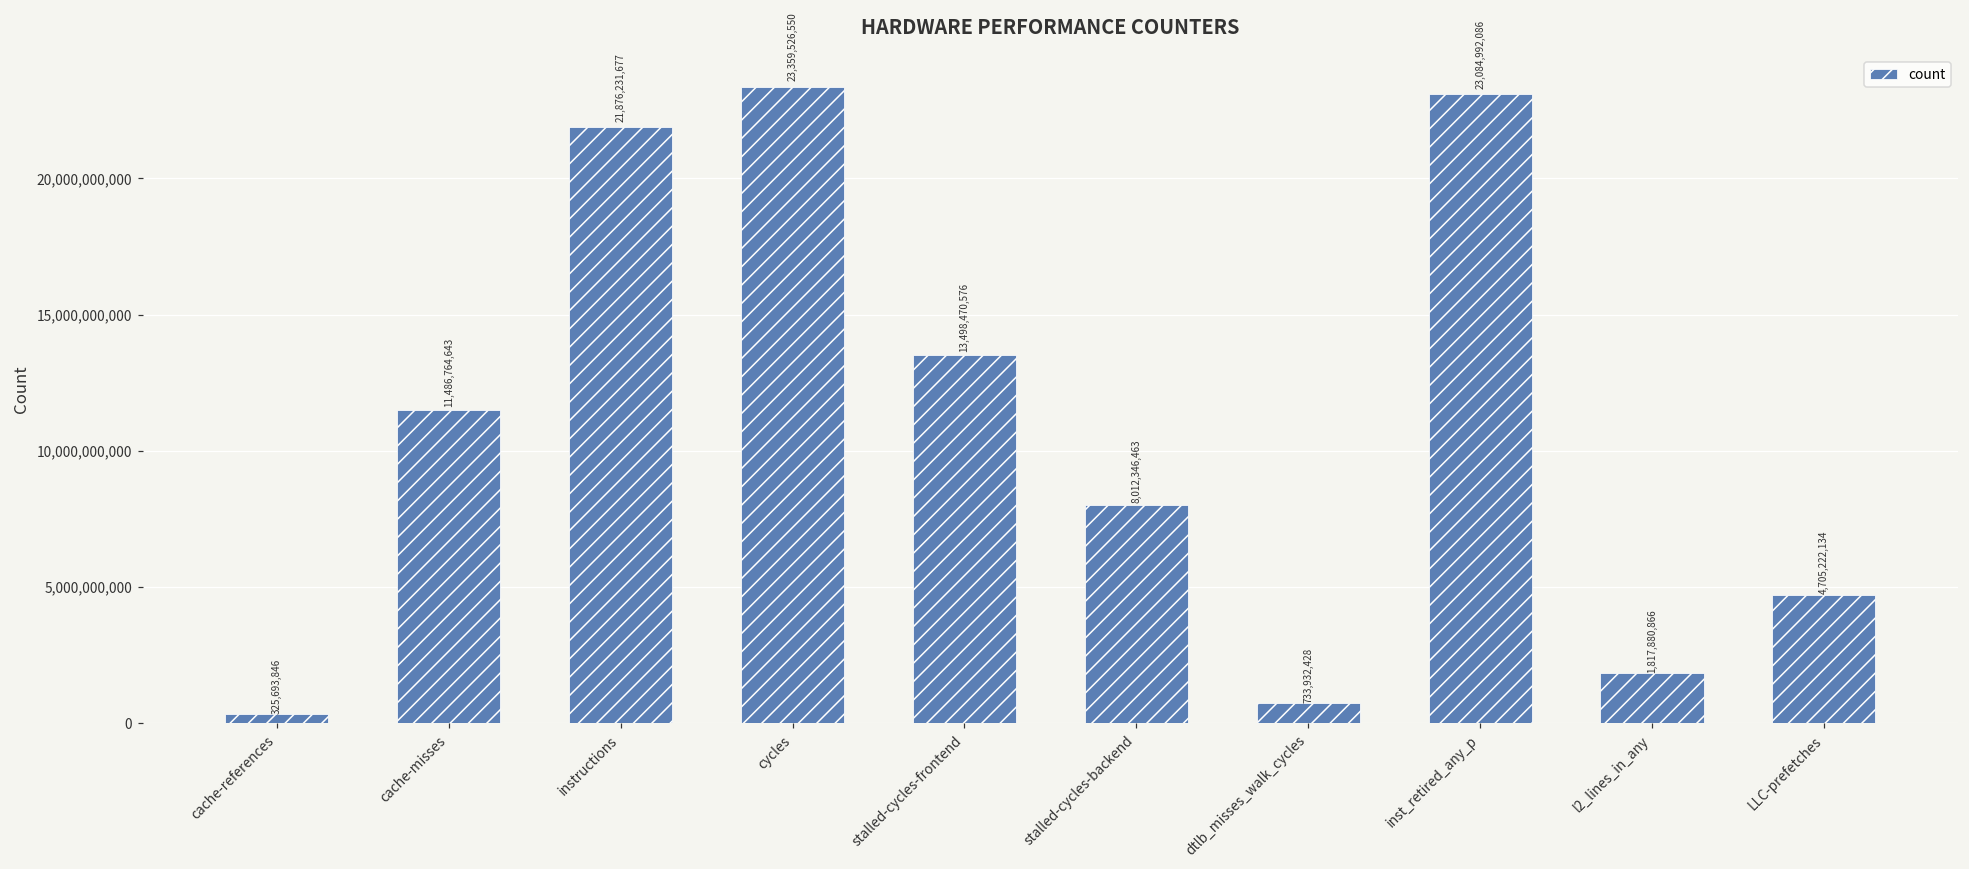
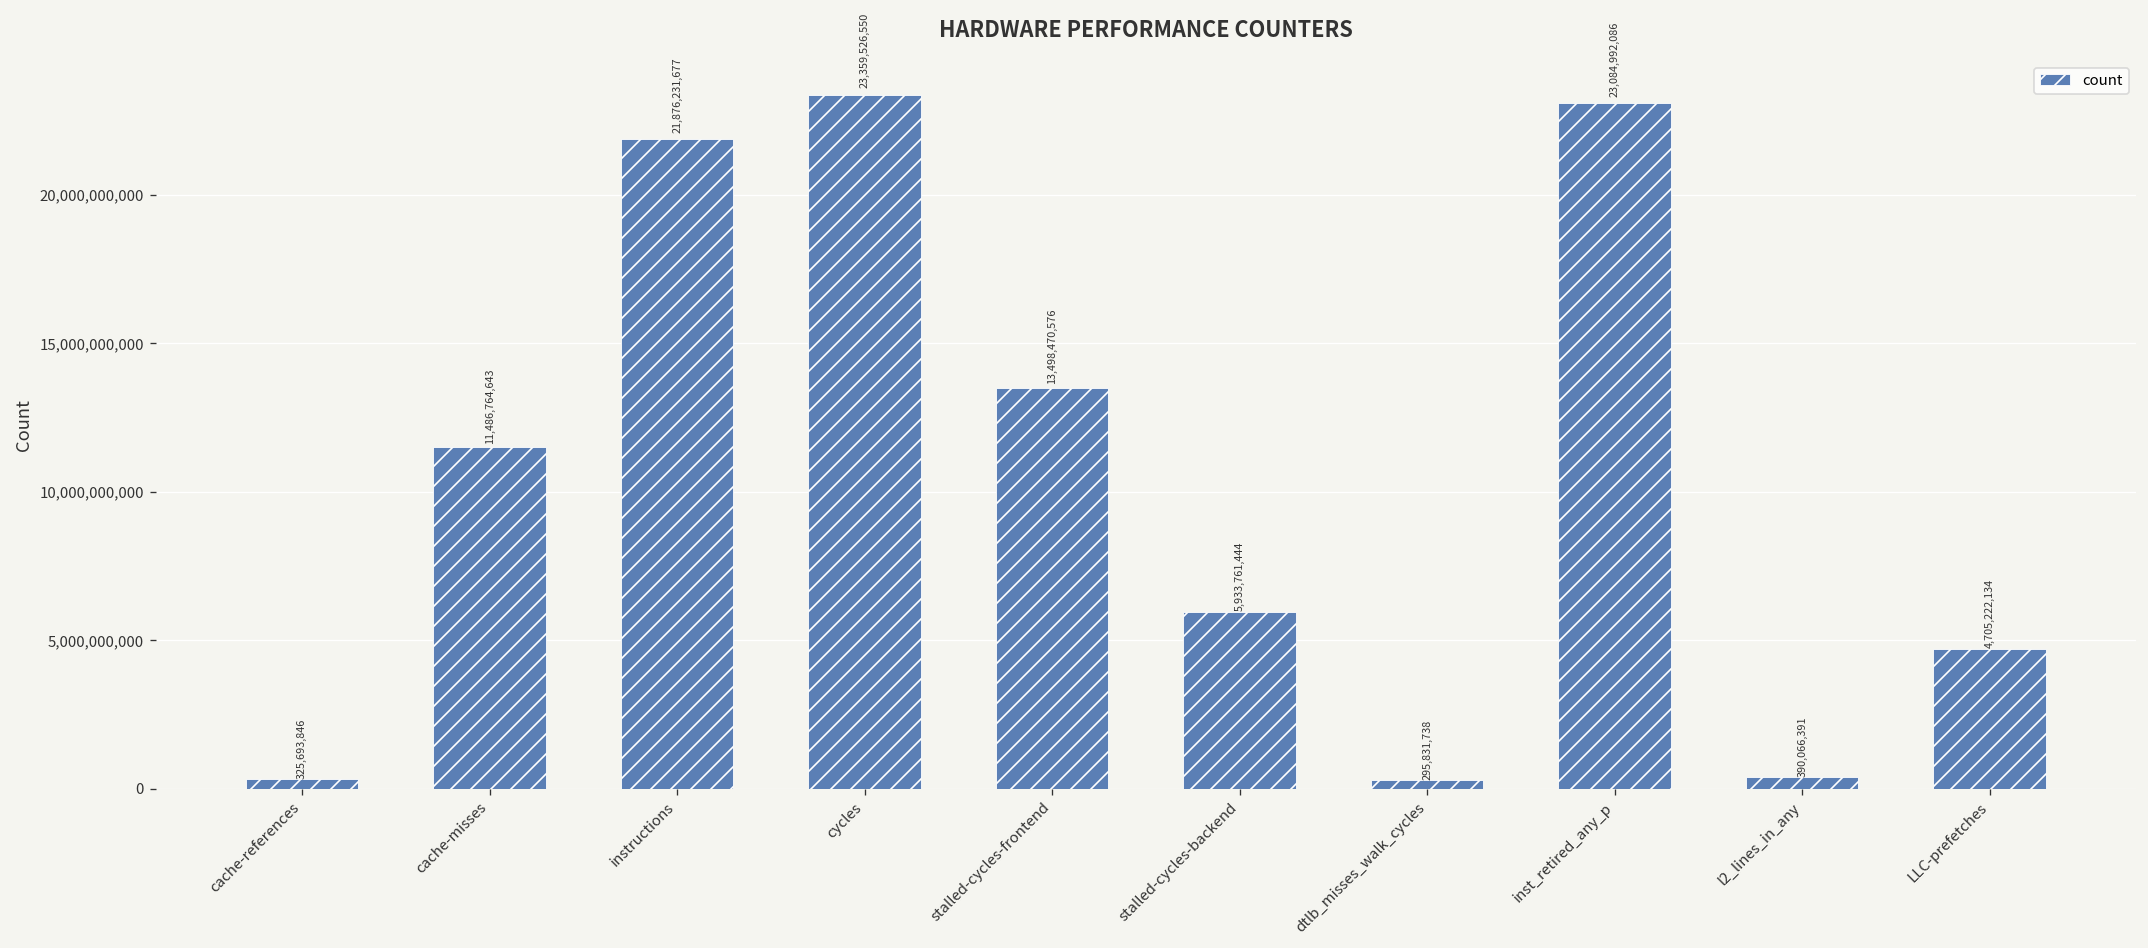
stalled-cycles-backend: 8,012,346,463 -> 5,933,761,444
dtlb_misses_walk_cycles: 733,932,428 -> 295,831,738
l2_lines_in_any: 1,817,880,866 -> 390,066,391
